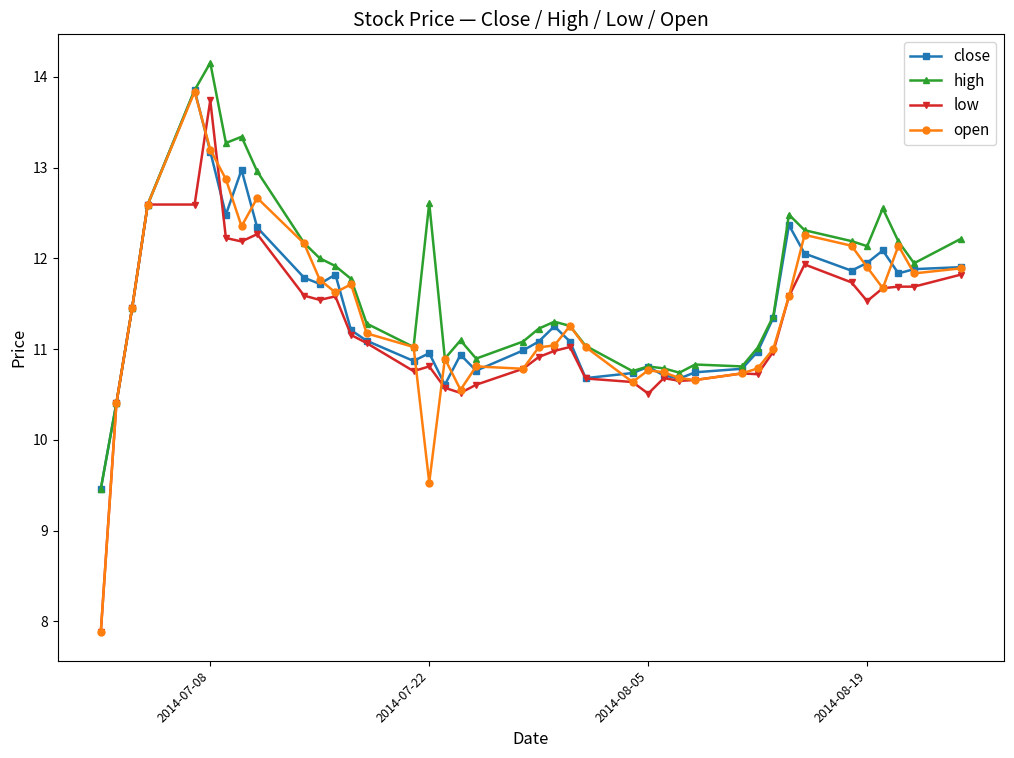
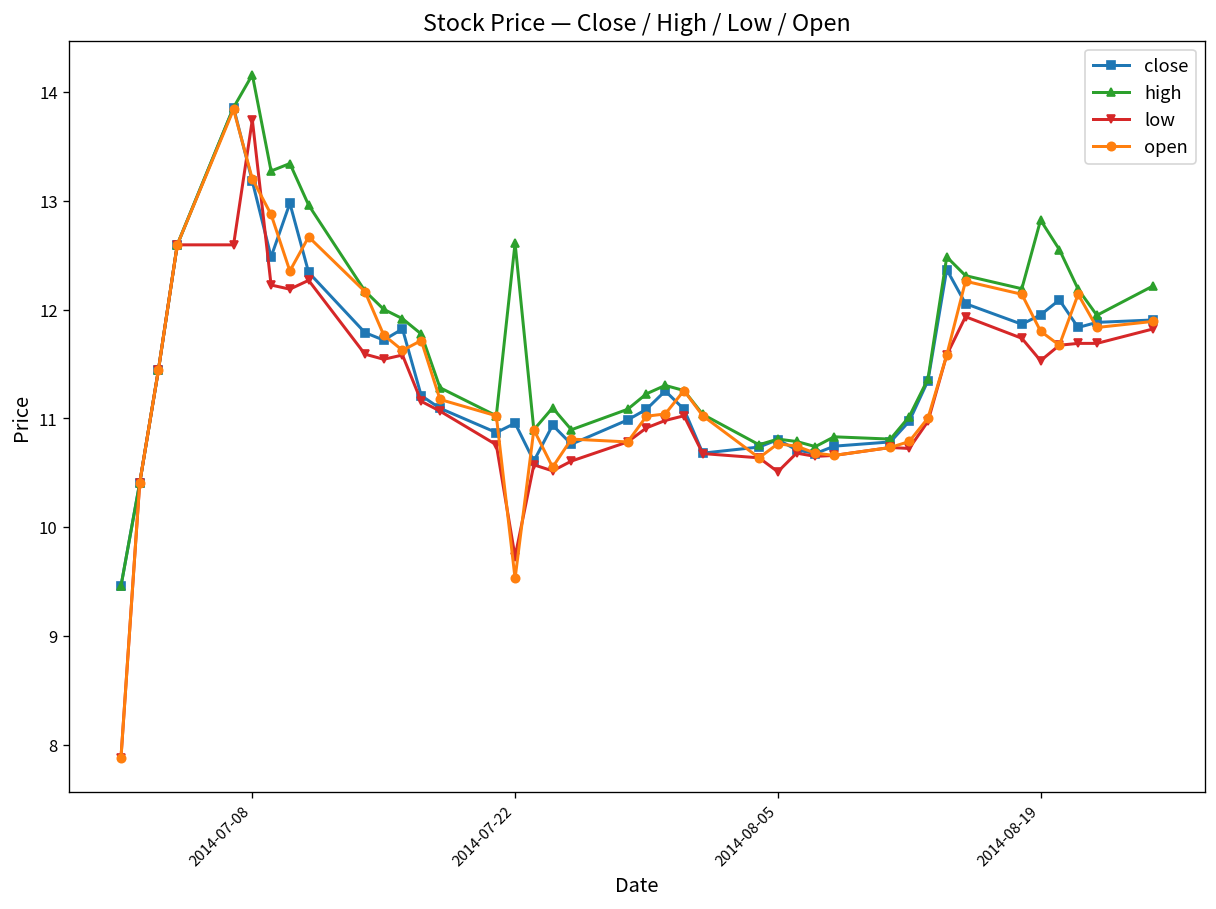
low, 2014-07-22: 10.8 -> 9.7
high, 2014-08-19: 12.1 -> 12.8
open, 2014-08-19: 11.9 -> 11.8
